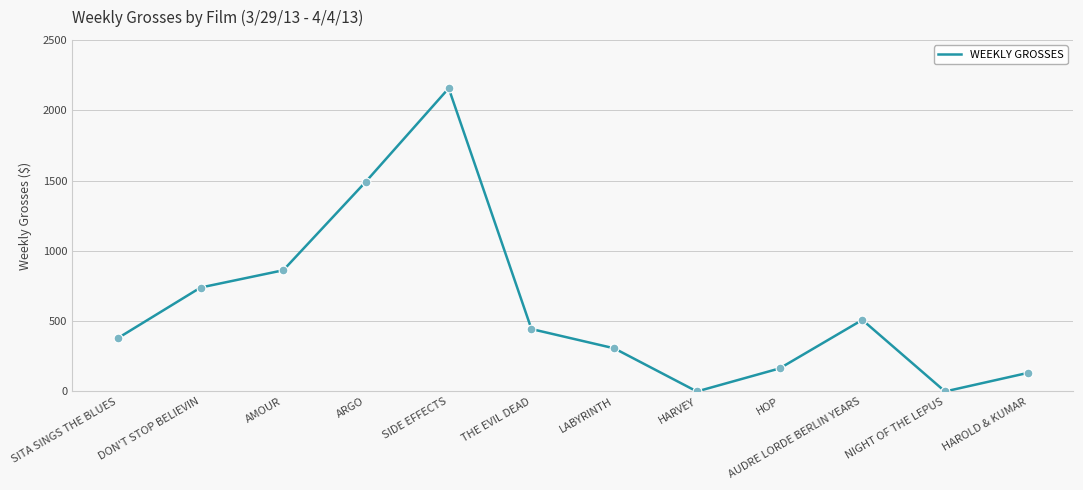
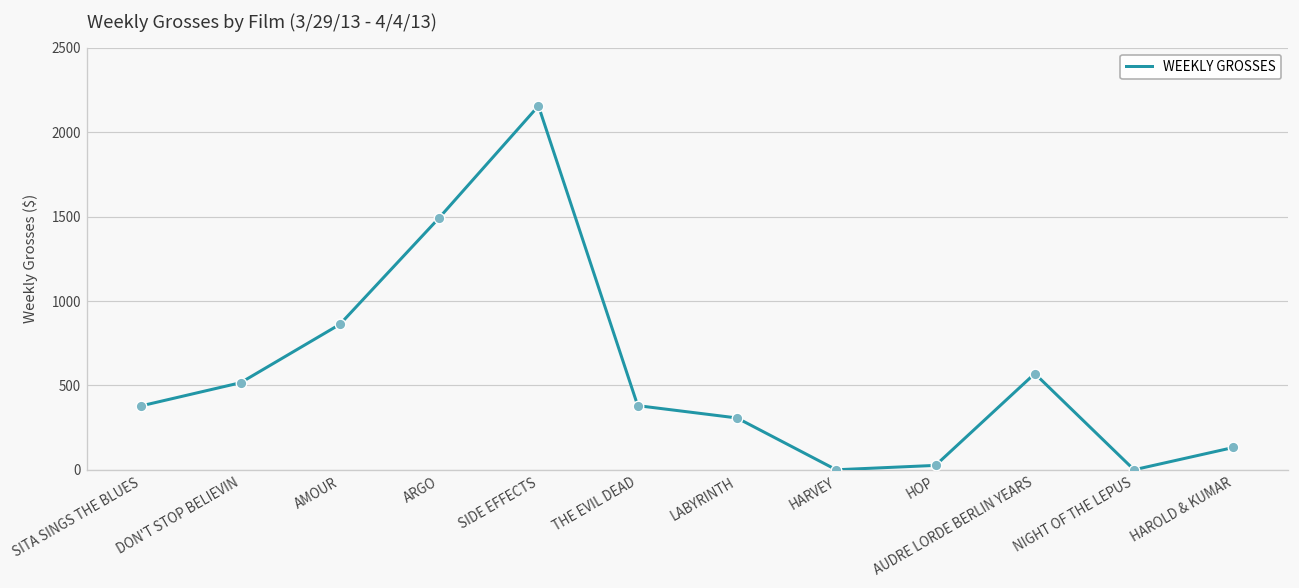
DON'T STOP BELIEVIN: 740 -> 520
THE EVIL DEAD: 440 -> 380
HOP: 160 -> 30
AUDRE LORDE BERLIN YEARS: 510 -> 570
